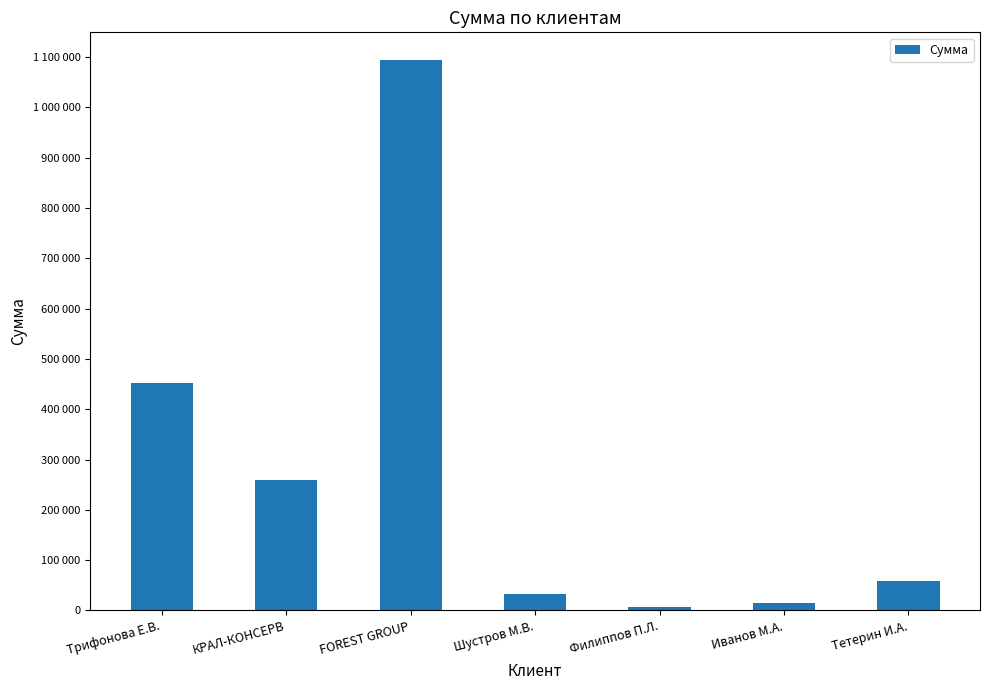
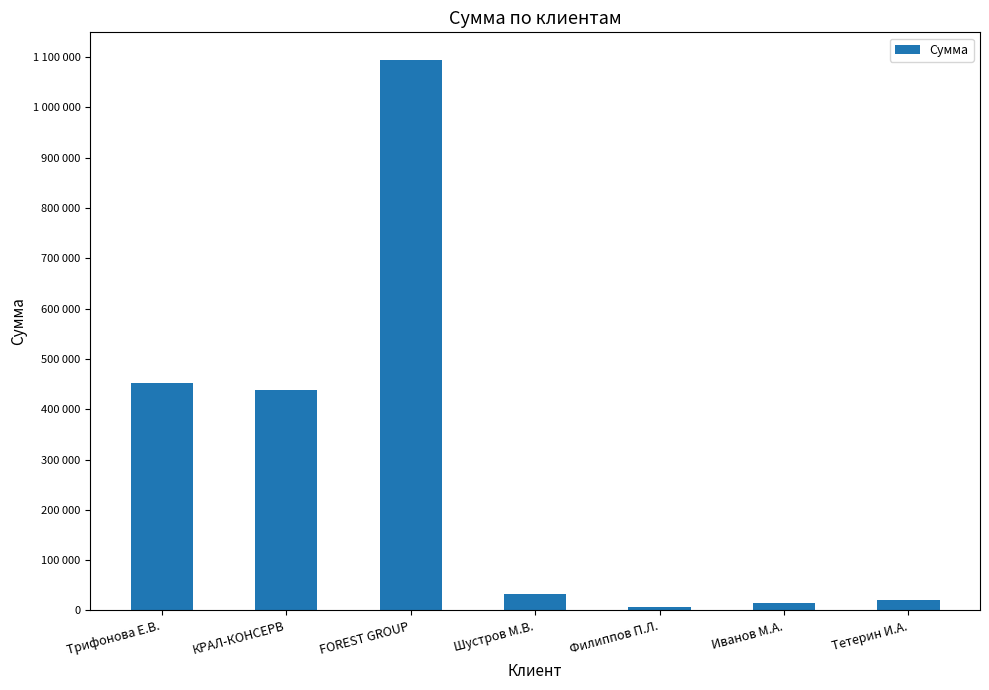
КРАЛ-КОНСЕРВ: 260000 -> 440000
Тетерин И.А.: 60000 -> 20000
